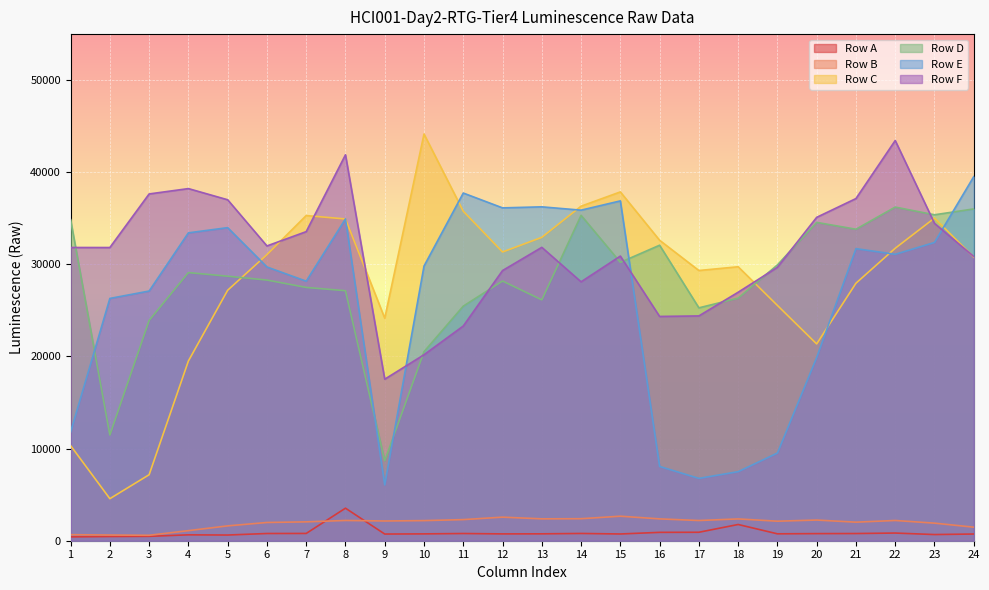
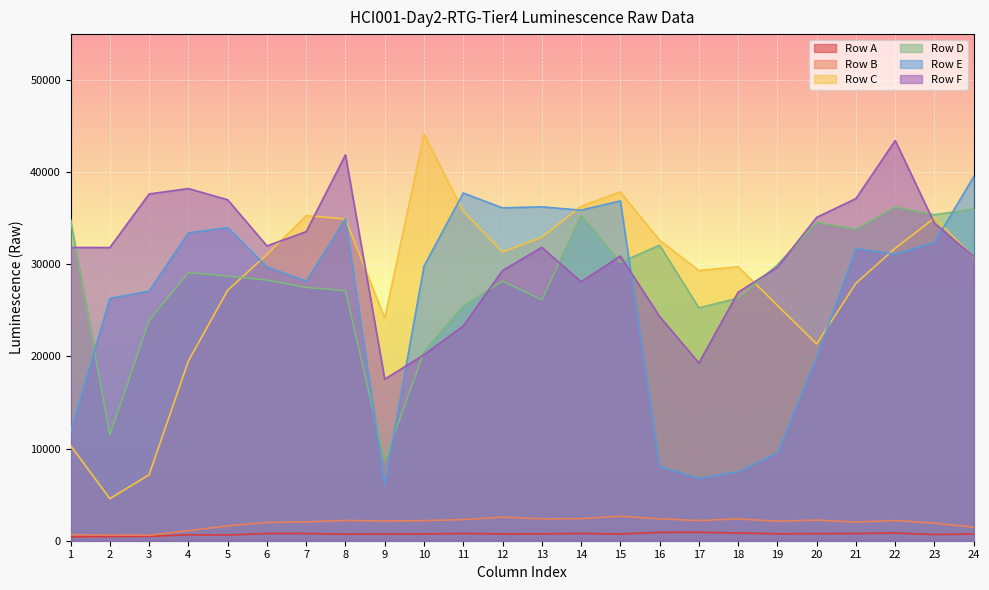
Row A, 8: 4000 -> 1000
Row F, 17: 24000 -> 19000
Row A, 18: 2000 -> 1000
